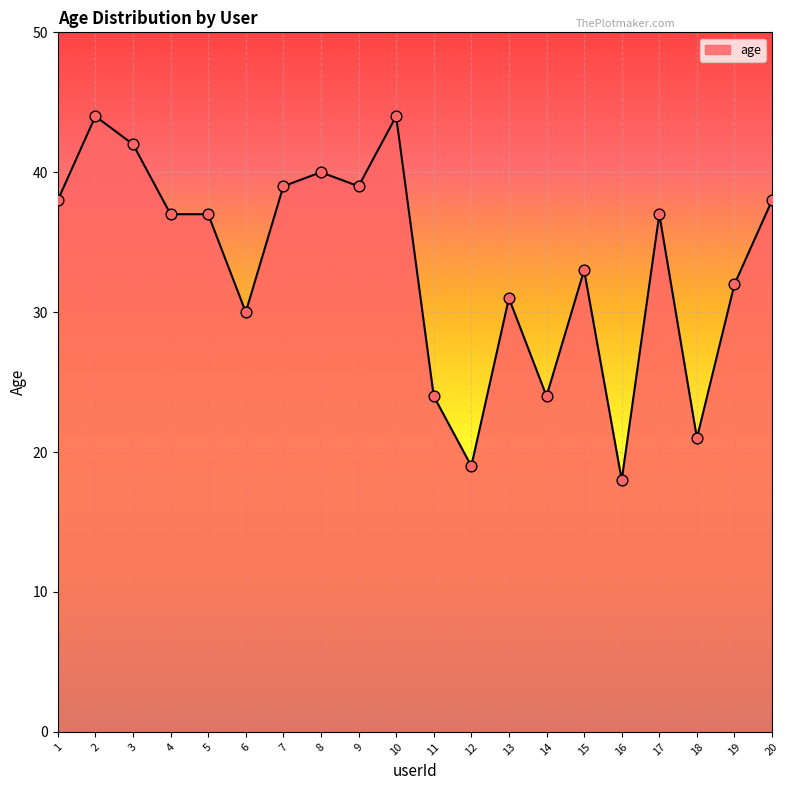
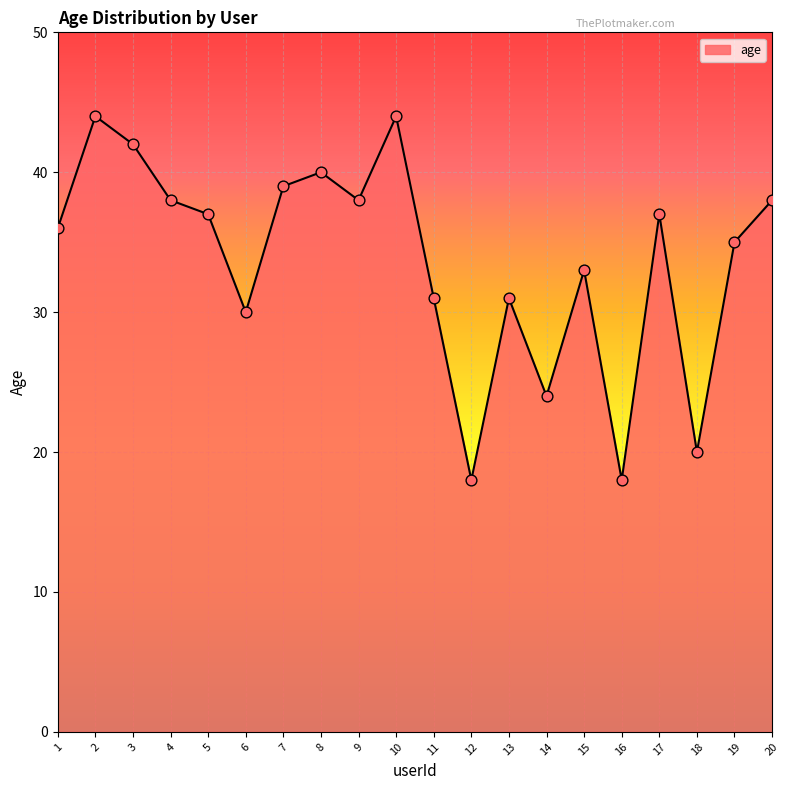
1: 38 -> 36
4: 37 -> 38
9: 39 -> 38
11: 24 -> 31
12: 19 -> 18
18: 21 -> 20
19: 32 -> 35
